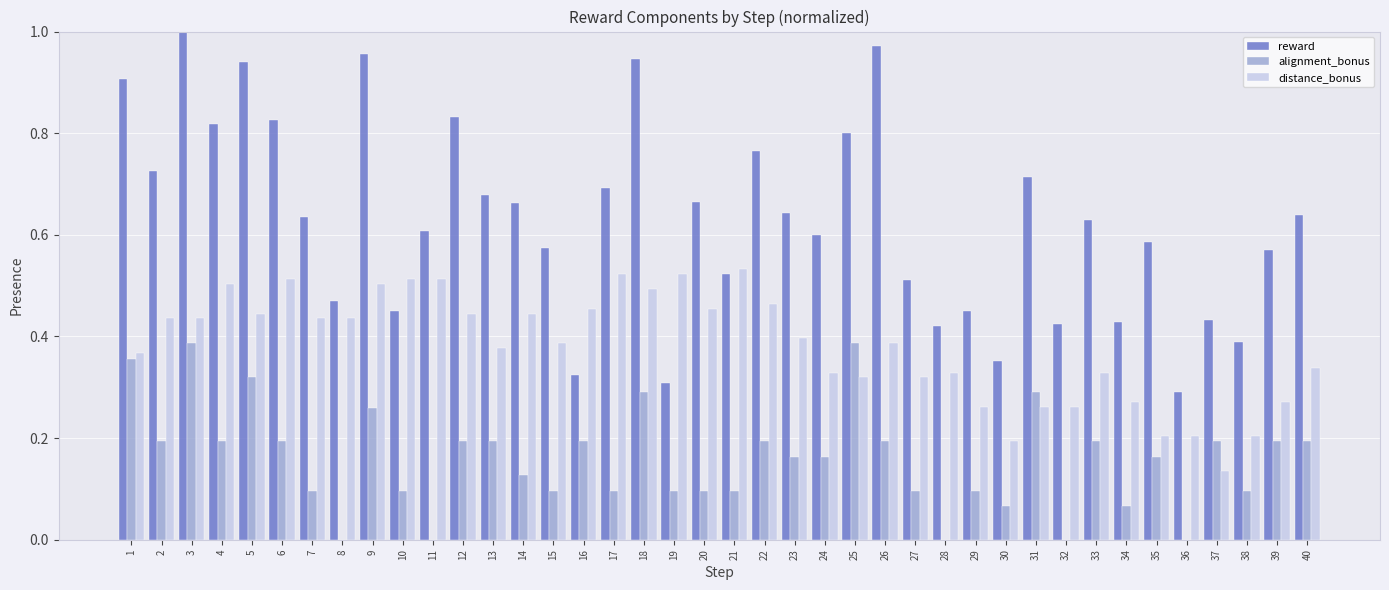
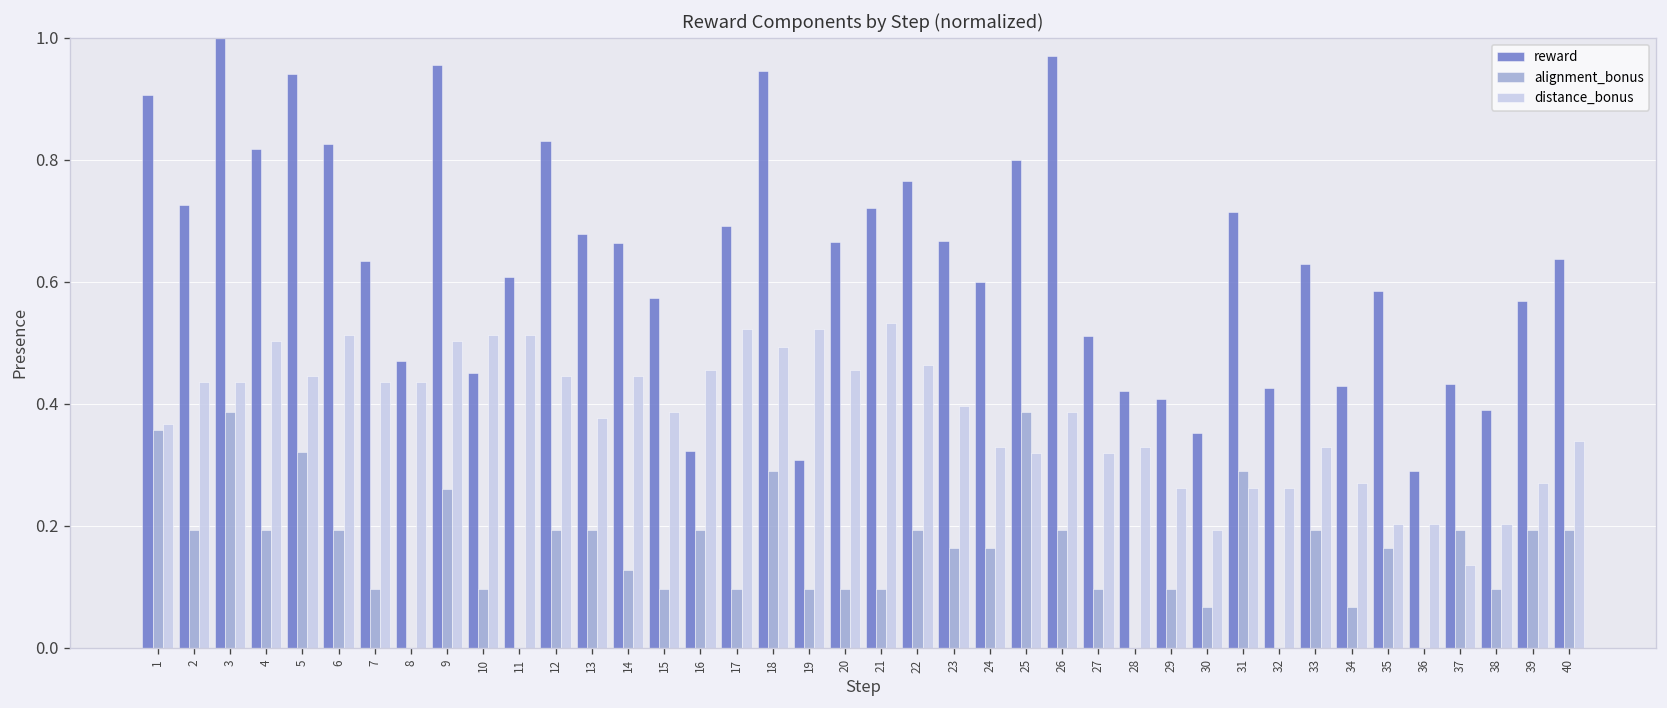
reward, 21: 0.52 -> 0.72
reward, 23: 0.64 -> 0.67
reward, 29: 0.45 -> 0.41
